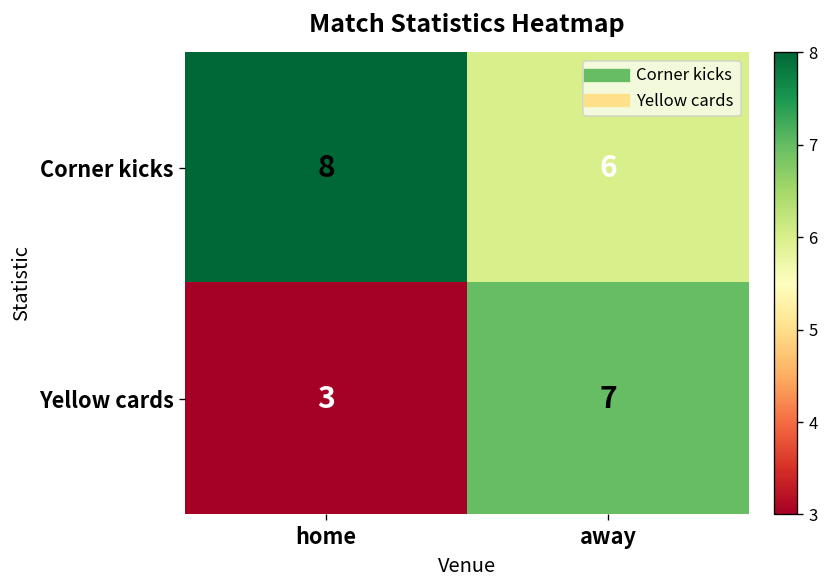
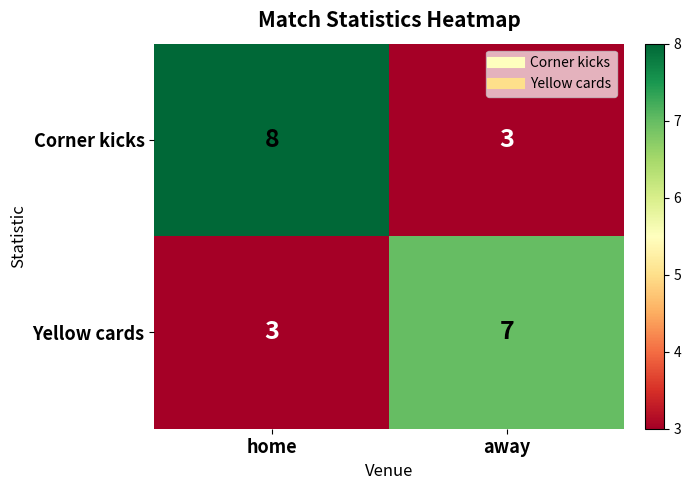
Corner kicks, away: 6 -> 3
